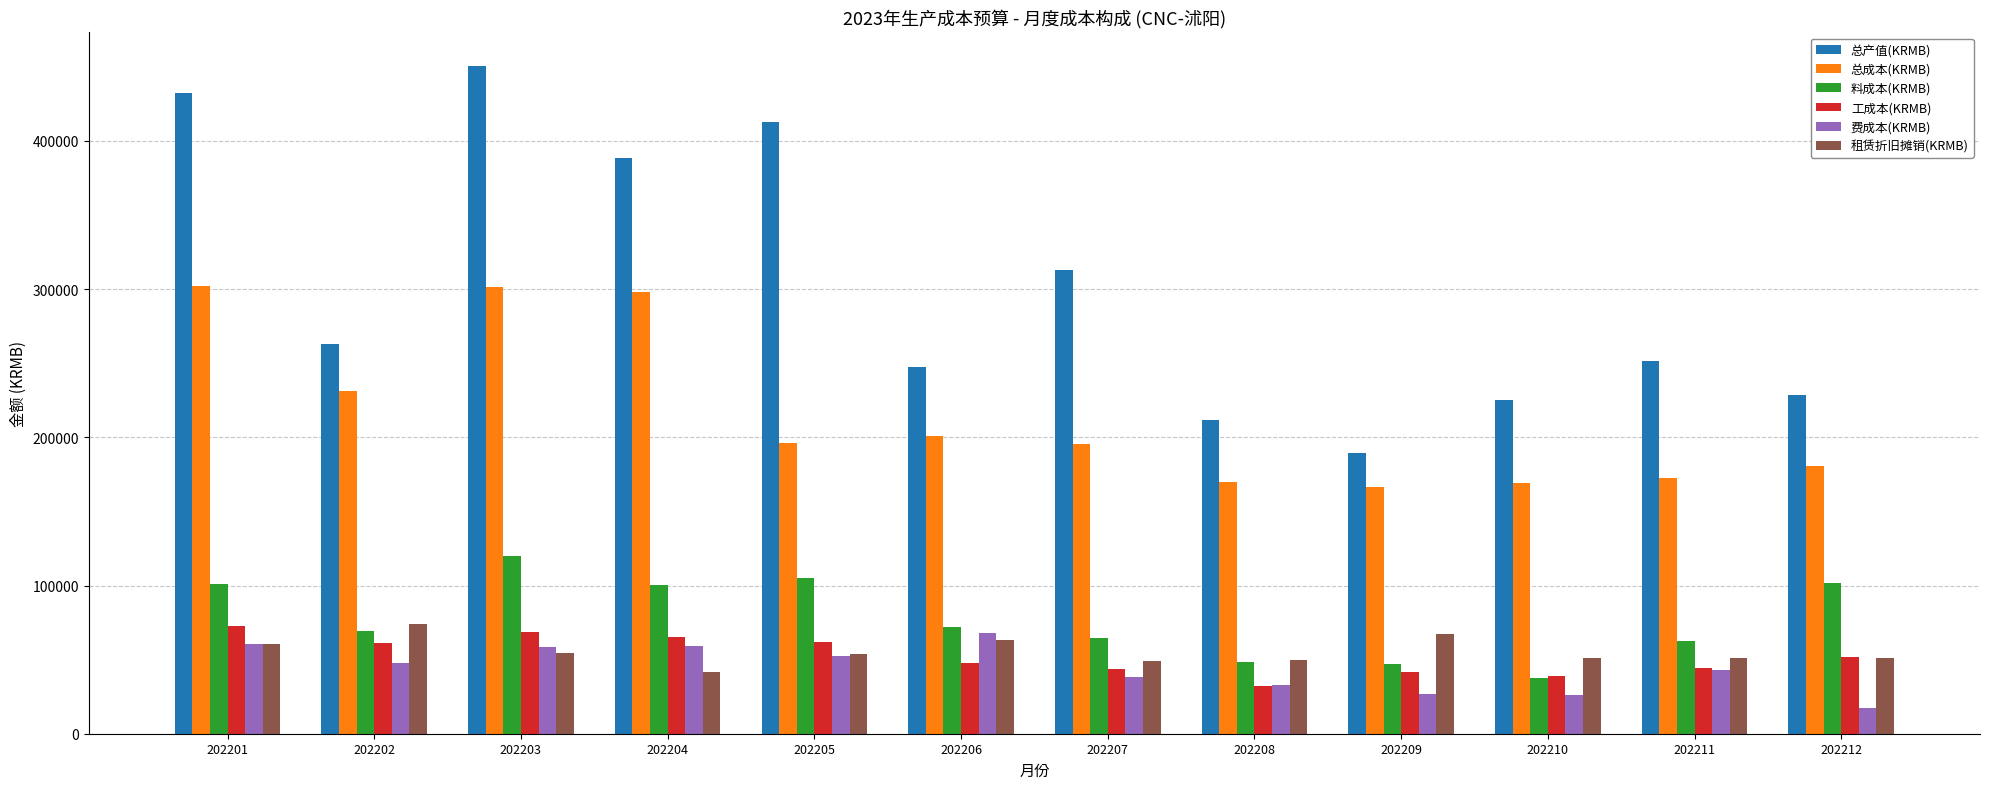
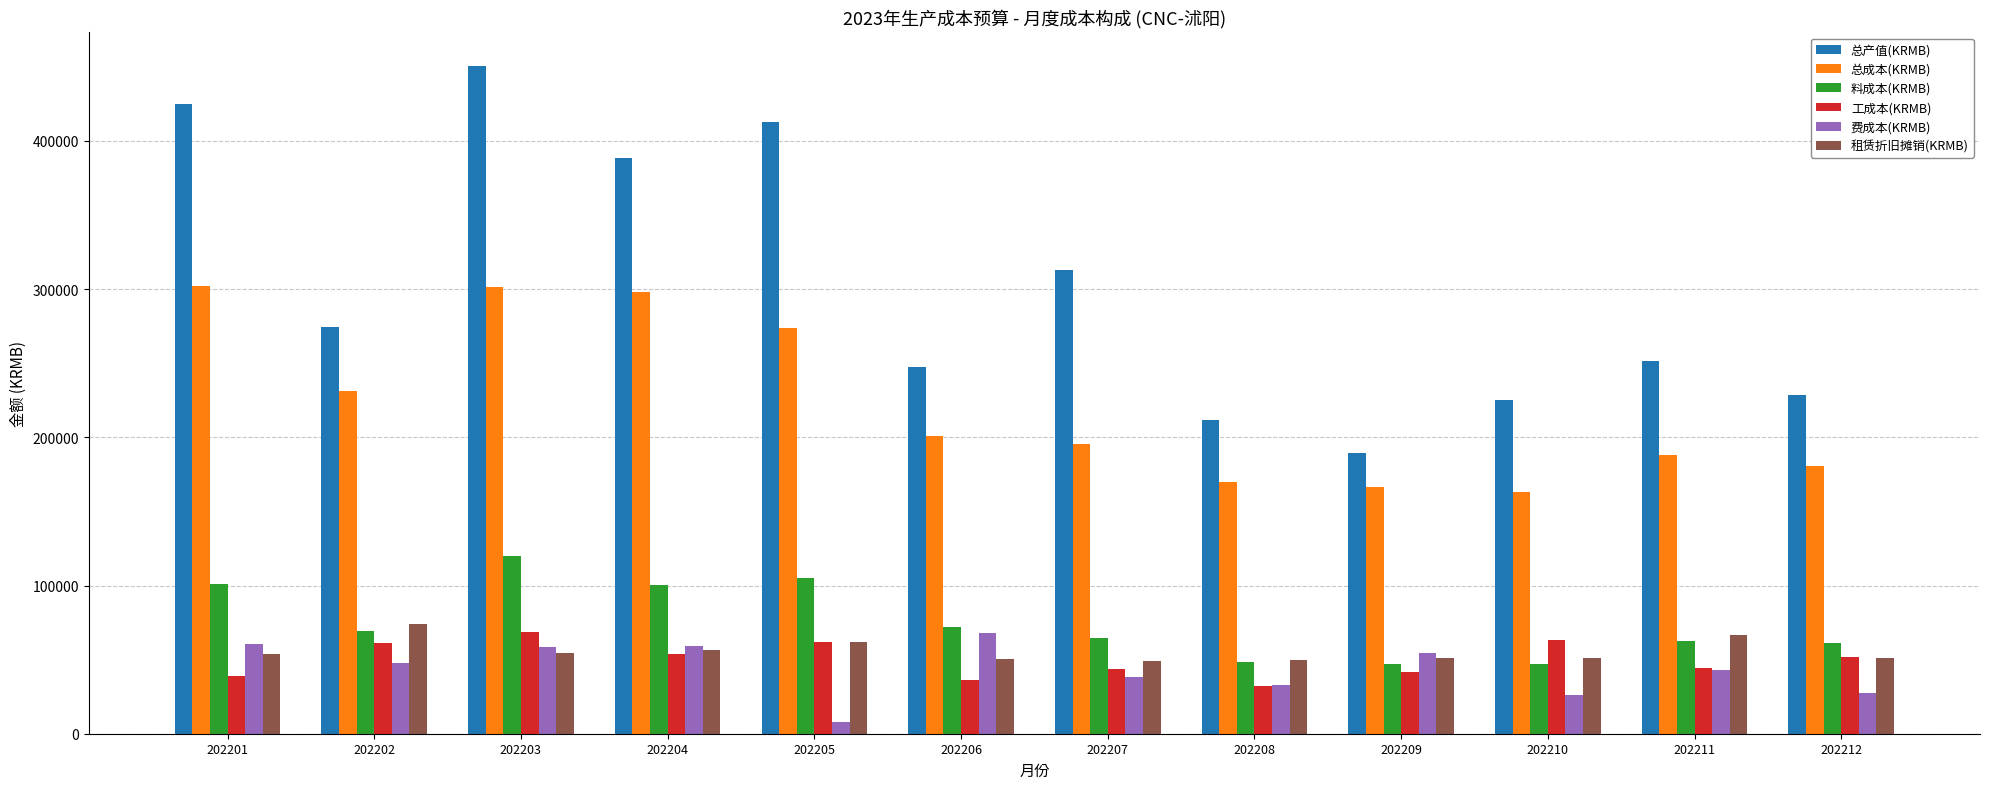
总产值(KRMB), 202201: 432000 -> 425000
工成本(KRMB), 202201: 72000 -> 39000
租赁折旧摊销(KRMB), 202201: 61000 -> 54000
总产值(KRMB), 202202: 263000 -> 275000
工成本(KRMB), 202204: 65000 -> 54000
租赁折旧摊销(KRMB), 202204: 42000 -> 57000
总成本(KRMB), 202205: 196000 -> 274000
费成本(KRMB), 202205: 53000 -> 8000
租赁折旧摊销(KRMB), 202205: 54000 -> 62000
工成本(KRMB), 202206: 47000 -> 36000
租赁折旧摊销(KRMB), 202206: 63000 -> 50000
费成本(KRMB), 202209: 27000 -> 54000
租赁折旧摊销(KRMB), 202209: 67000 -> 51000
总成本(KRMB), 202210: 169000 -> 163000
料成本(KRMB), 202210: 37000 -> 47000
工成本(KRMB), 202210: 39000 -> 63000
总成本(KRMB), 202211: 172000 -> 188000
租赁折旧摊销(KRMB), 202211: 51000 -> 67000
料成本(KRMB), 202212: 101000 -> 61000
费成本(KRMB), 202212: 17000 -> 28000
